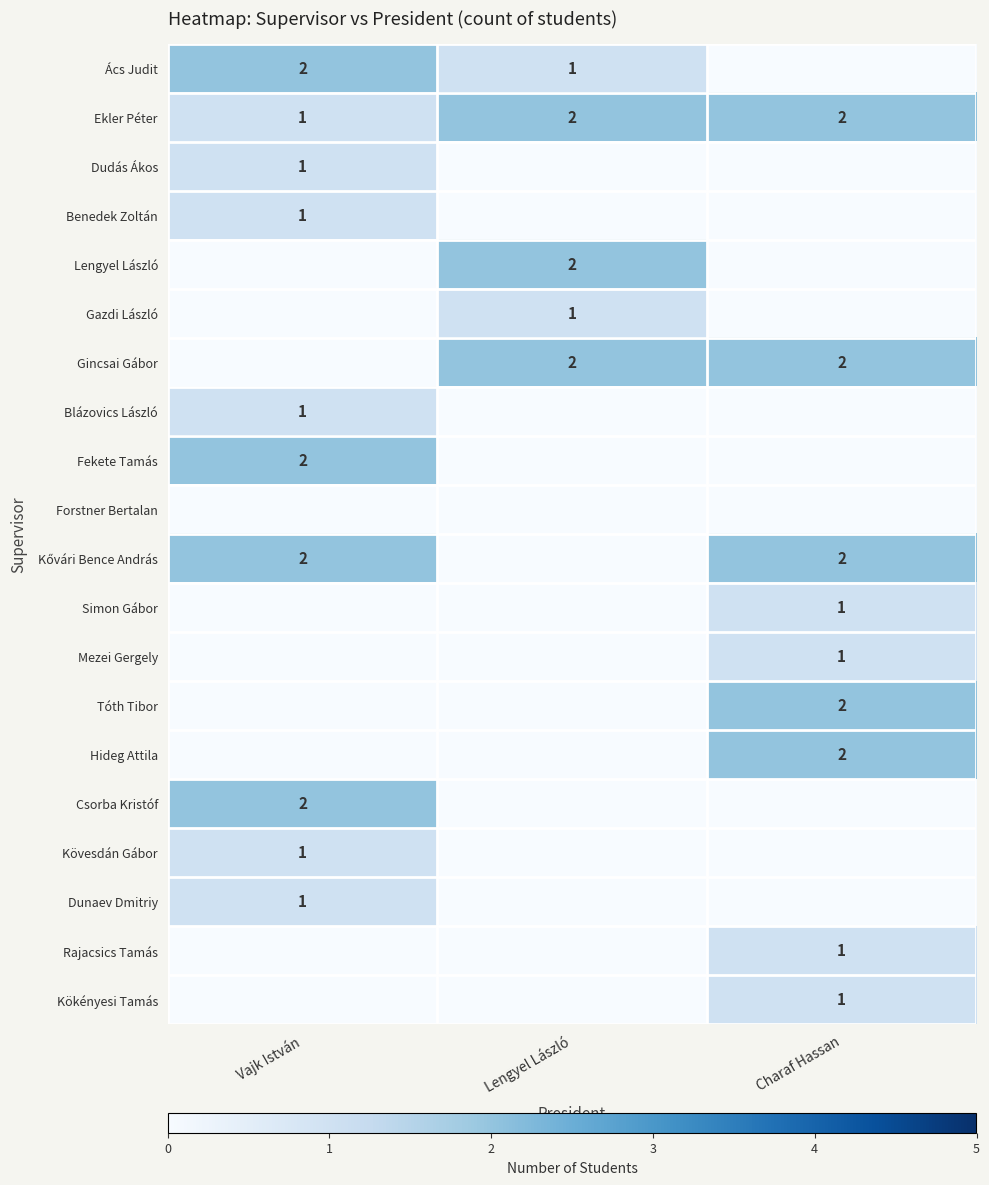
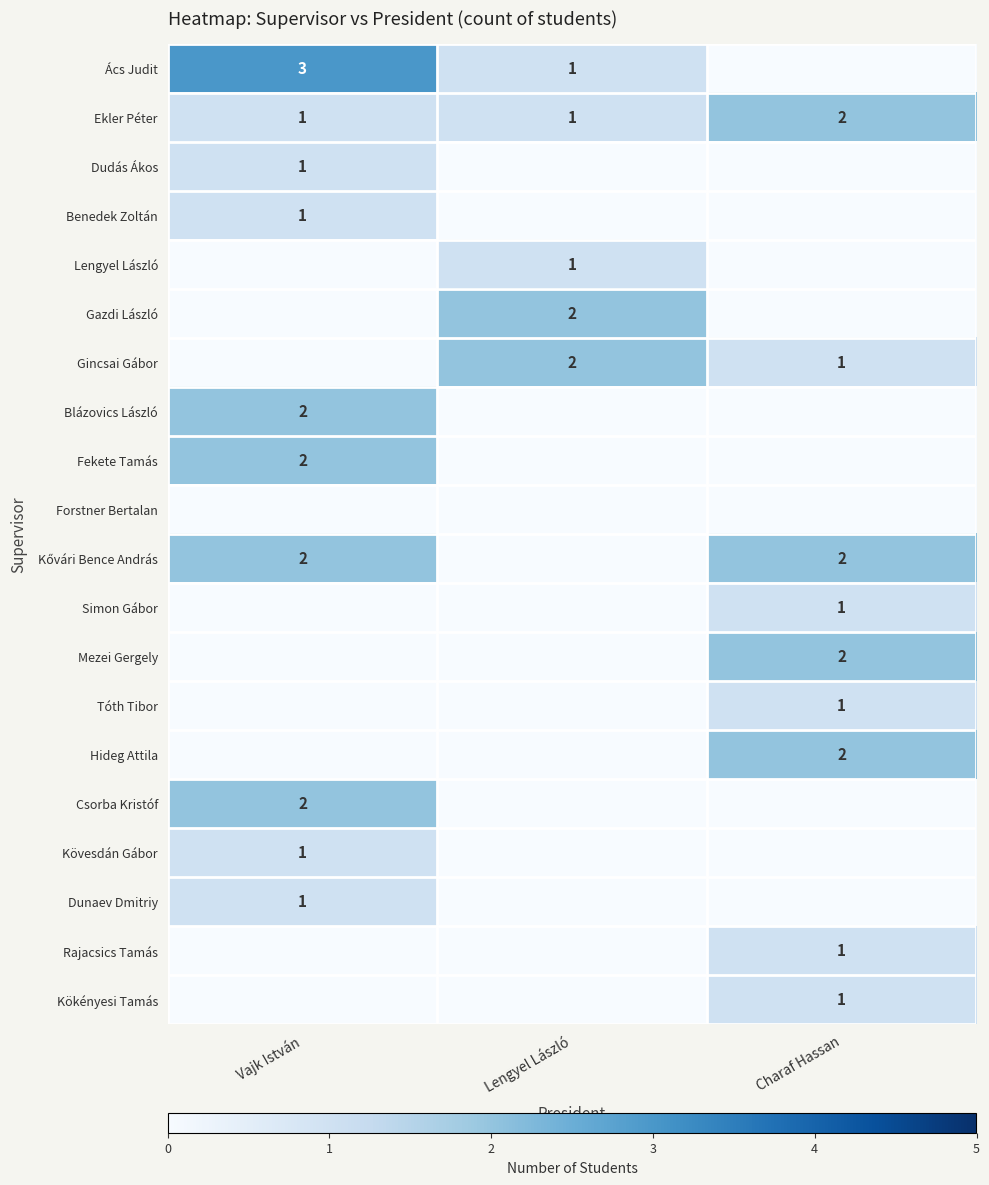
Ács Judit, Vajk István: 2 -> 3
Ekler Péter, Lengyel László: 2 -> 1
Lengyel László, Lengyel László: 2 -> 1
Gazdi László, Lengyel László: 1 -> 2
Gincsai Gábor, Charaf Hassan: 2 -> 1
Blázovics László, Vajk István: 1 -> 2
Mezei Gergely, Charaf Hassan: 1 -> 2
Tóth Tibor, Charaf Hassan: 2 -> 1
